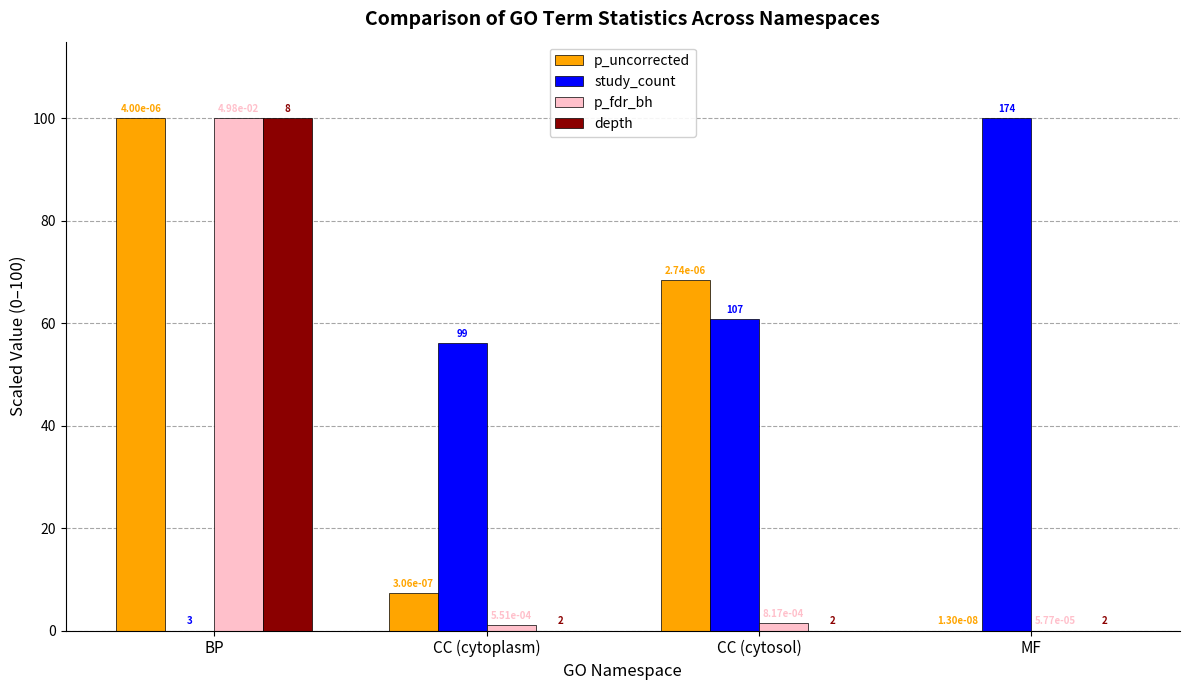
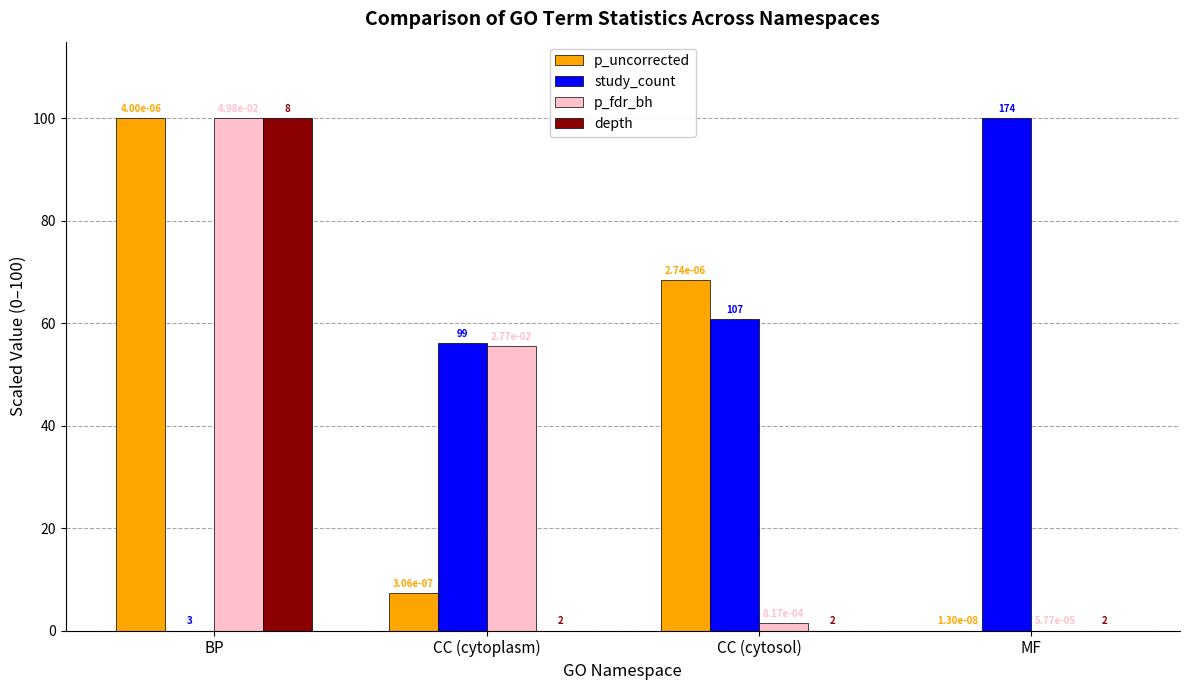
p_fdr_bh, CC (cytoplasm): 5.51e-04 -> 2.77e-02
